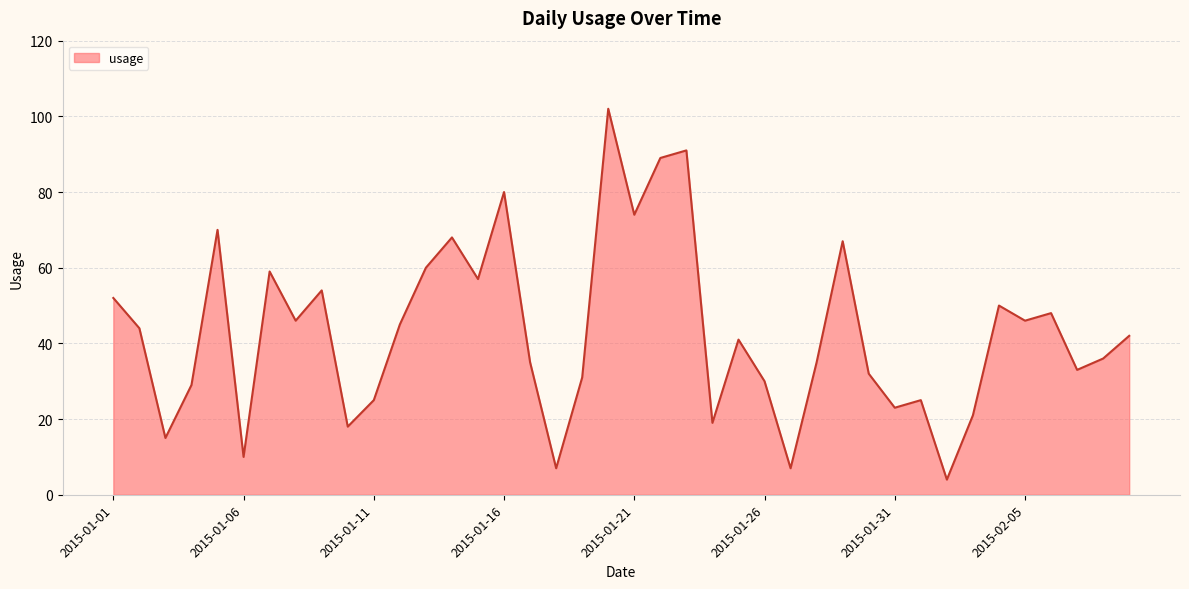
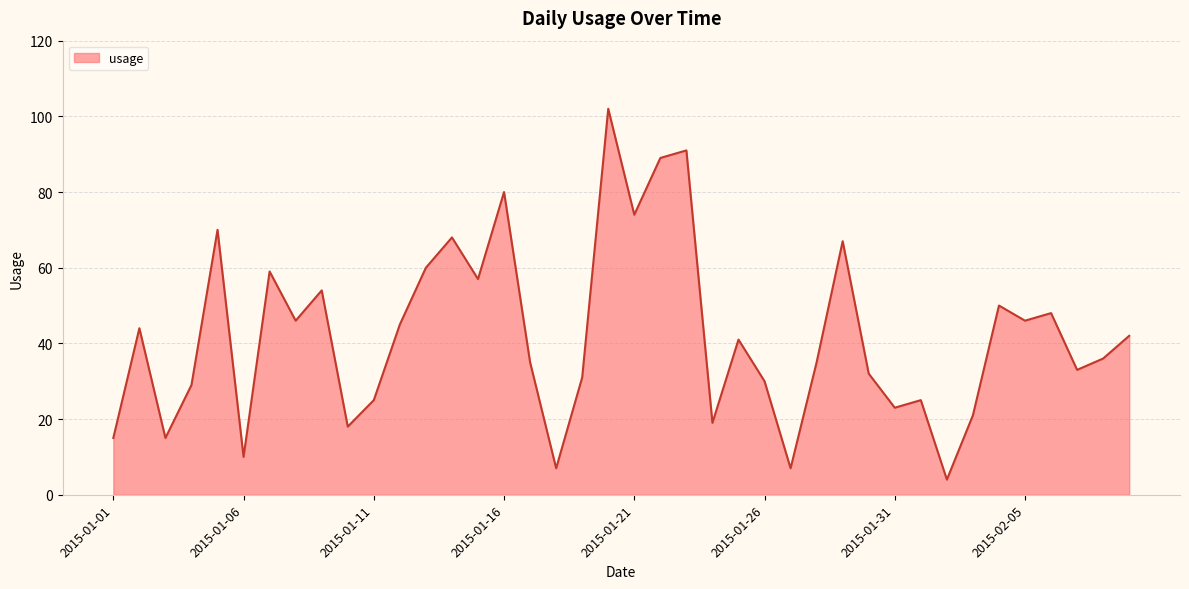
2015-01-01: 52 -> 15
